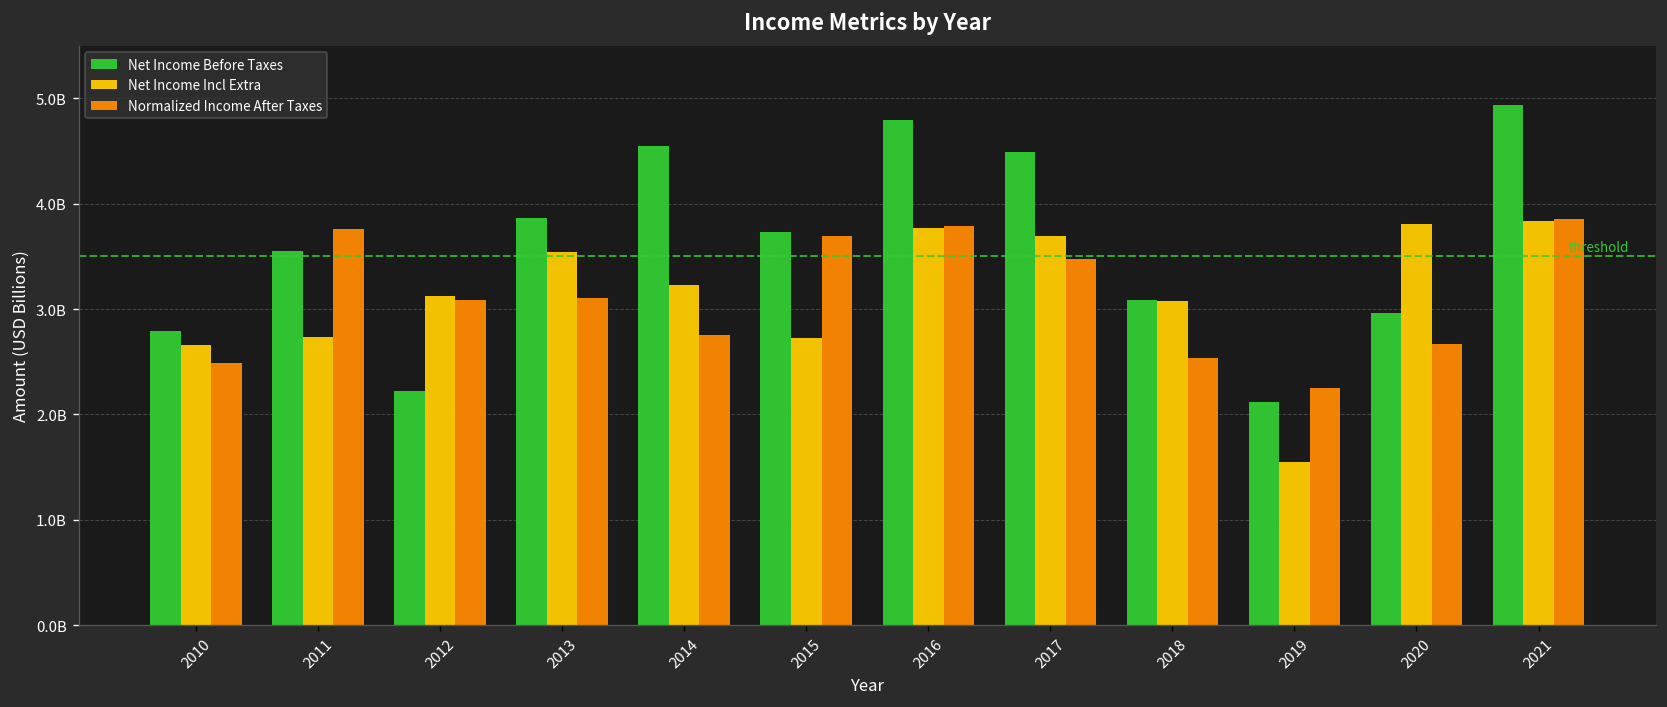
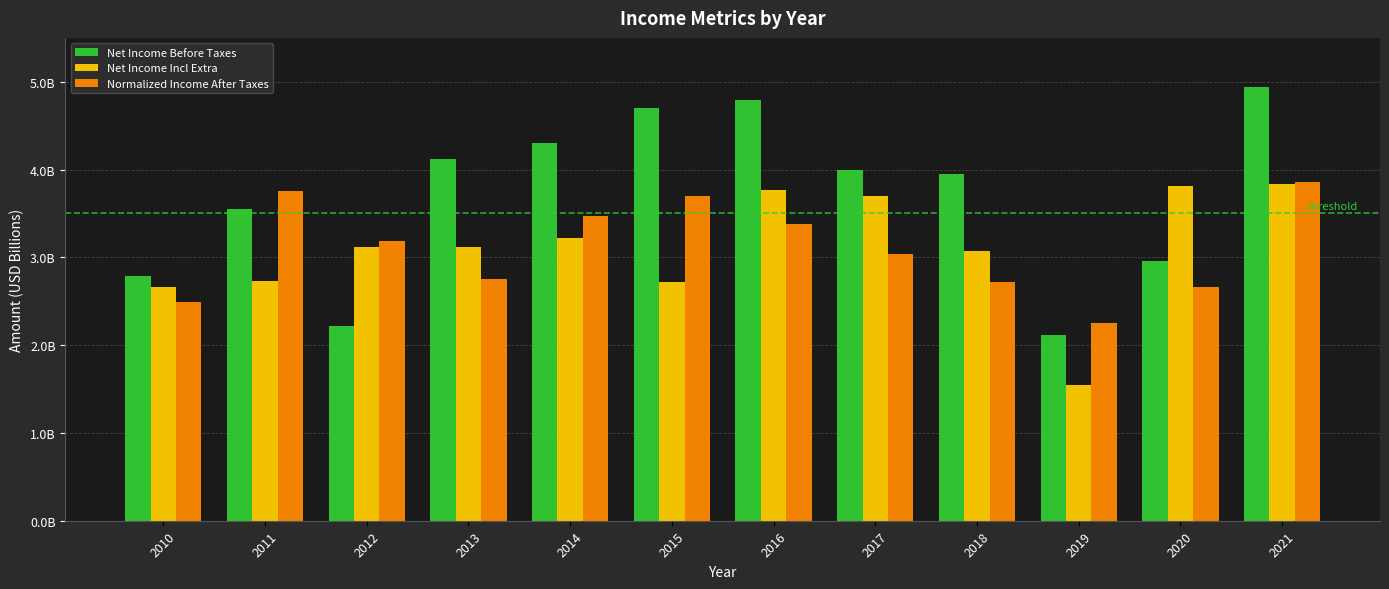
Normalized Income After Taxes, 2012: 3100000000 -> 3200000000
Net Income Before Taxes, 2013: 3900000000 -> 4100000000
Net Income Incl Extra, 2013: 3500000000 -> 3100000000
Normalized Income After Taxes, 2013: 3100000000 -> 2800000000
Net Income Before Taxes, 2014: 4500000000 -> 4300000000
Normalized Income After Taxes, 2014: 2800000000 -> 3500000000
Net Income Before Taxes, 2015: 3700000000 -> 4700000000
Normalized Income After Taxes, 2016: 3800000000 -> 3400000000
Net Income Before Taxes, 2017: 4500000000 -> 4000000000
Normalized Income After Taxes, 2017: 3500000000 -> 3000000000
Net Income Before Taxes, 2018: 3100000000 -> 4000000000
Normalized Income After Taxes, 2018: 2500000000 -> 2700000000
